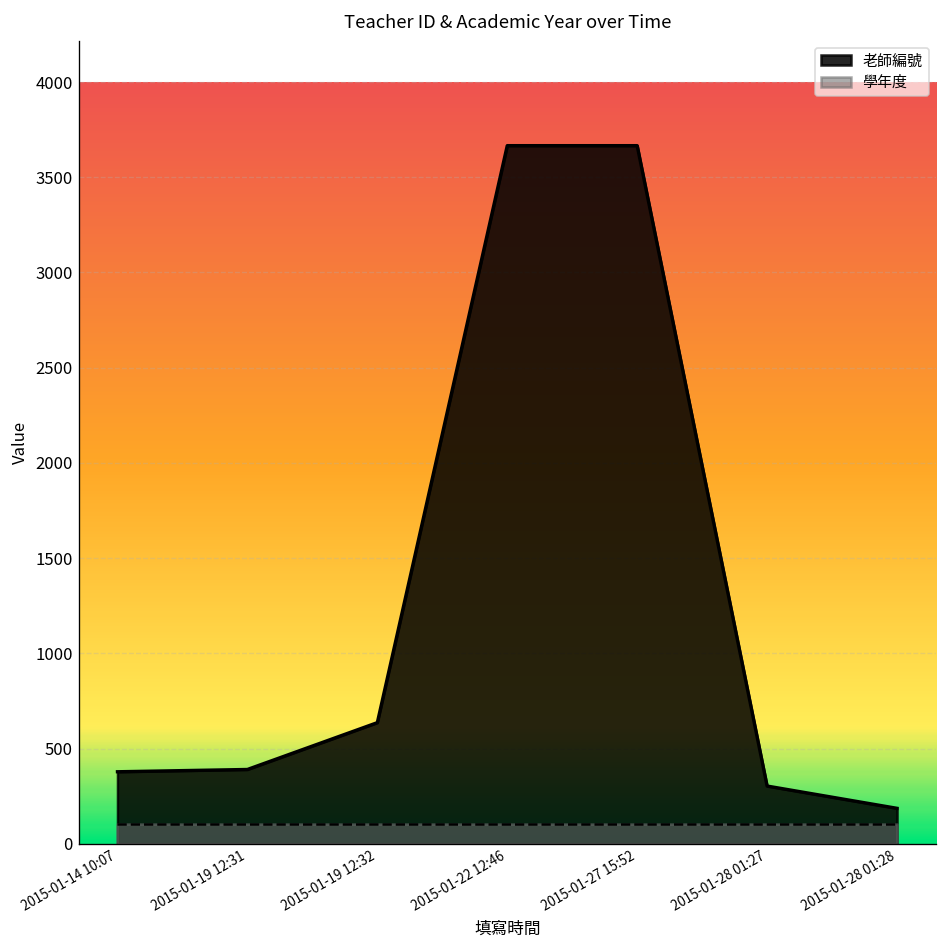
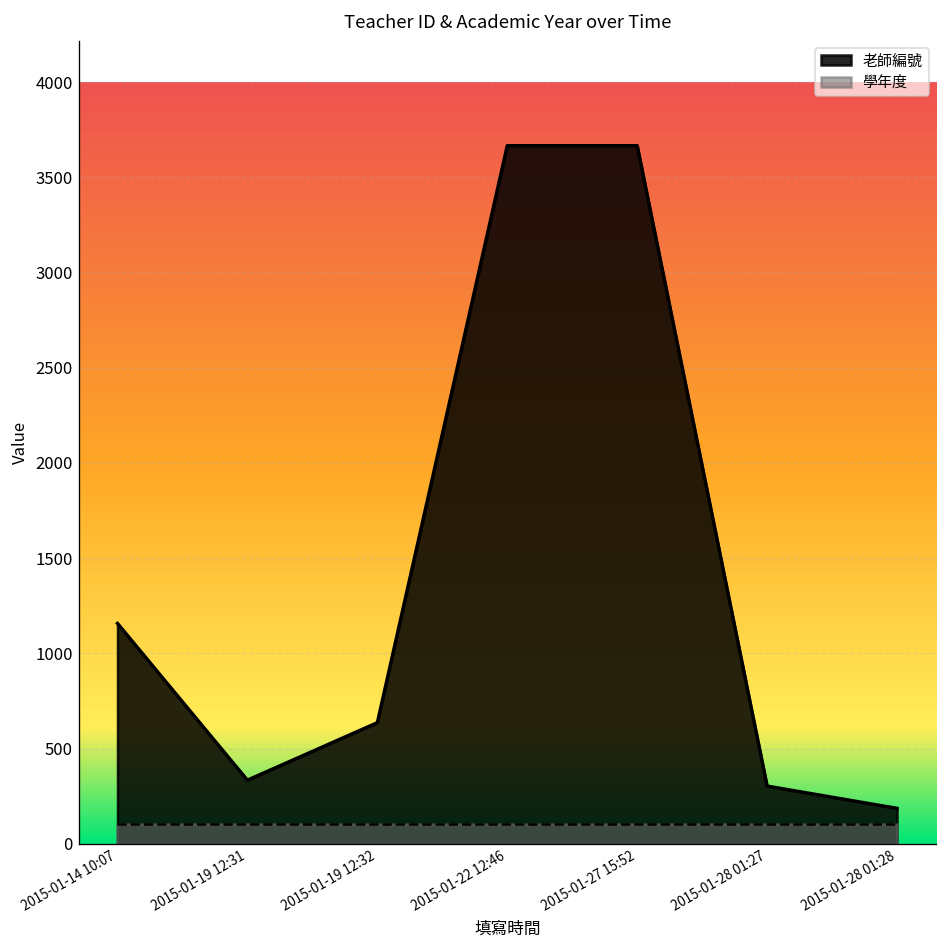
老師編號, 2015-01-14 10:07: 380 -> 1160
老師編號, 2015-01-19 12:31: 390 -> 330
